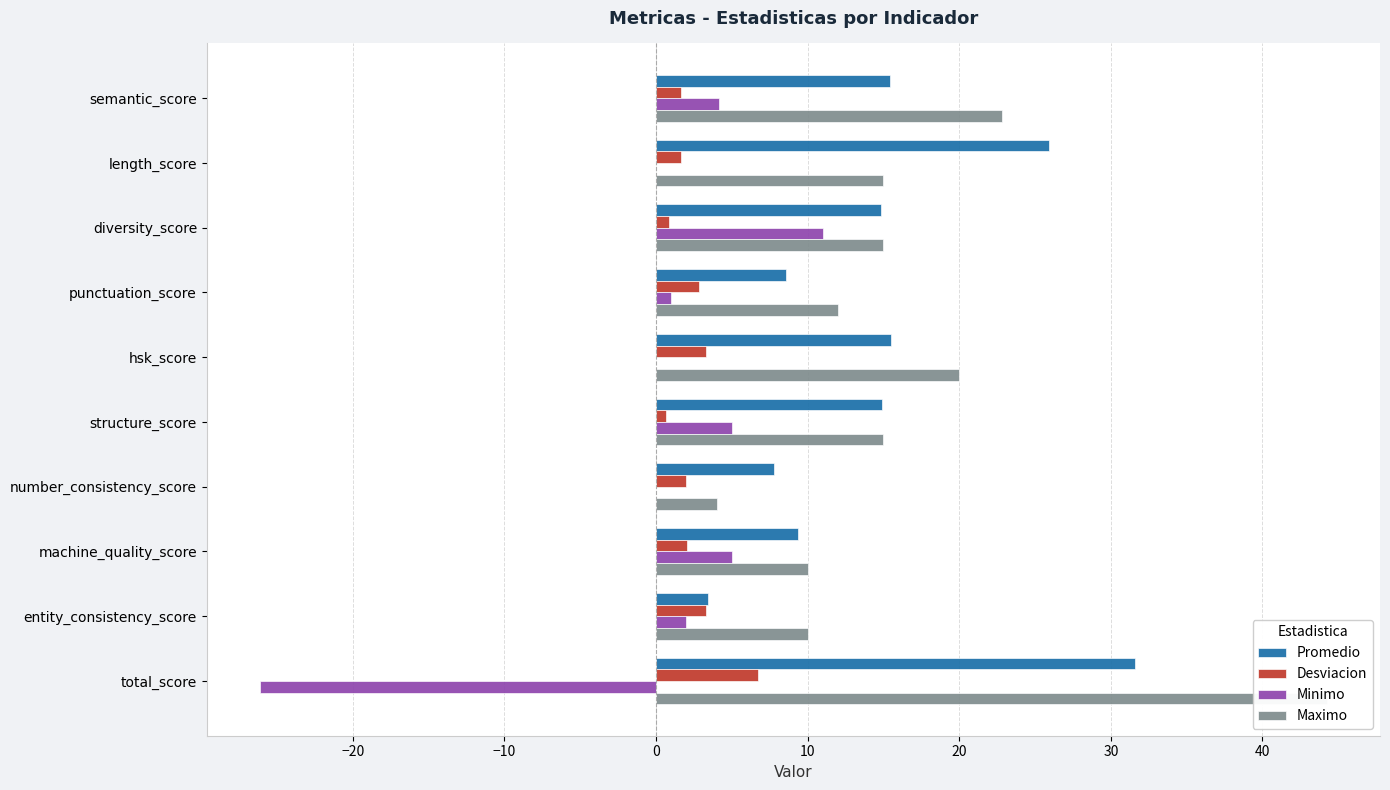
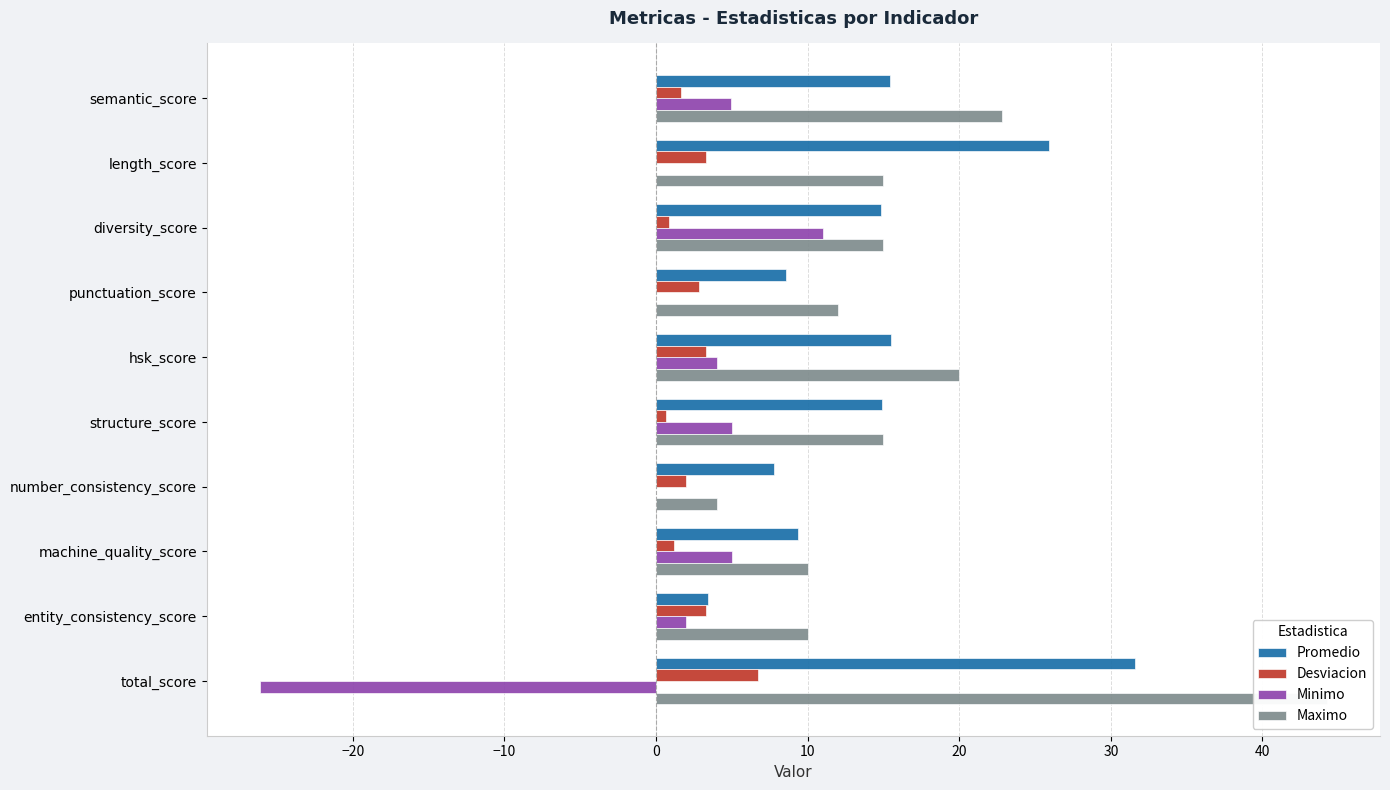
Minimo, semantic_score: 4.2 -> 5.0
Desviacion, length_score: 1.7 -> 3.3
Minimo, punctuation_score: 1 -> 0
Minimo, hsk_score: 0 -> 4
Desviacion, machine_quality_score: 2.0 -> 1.2
